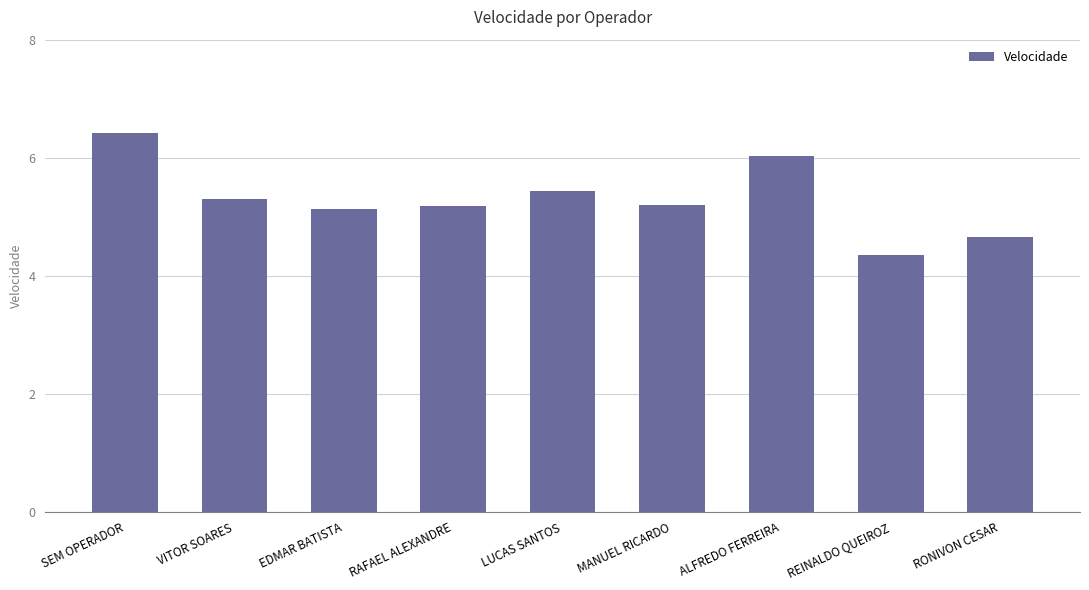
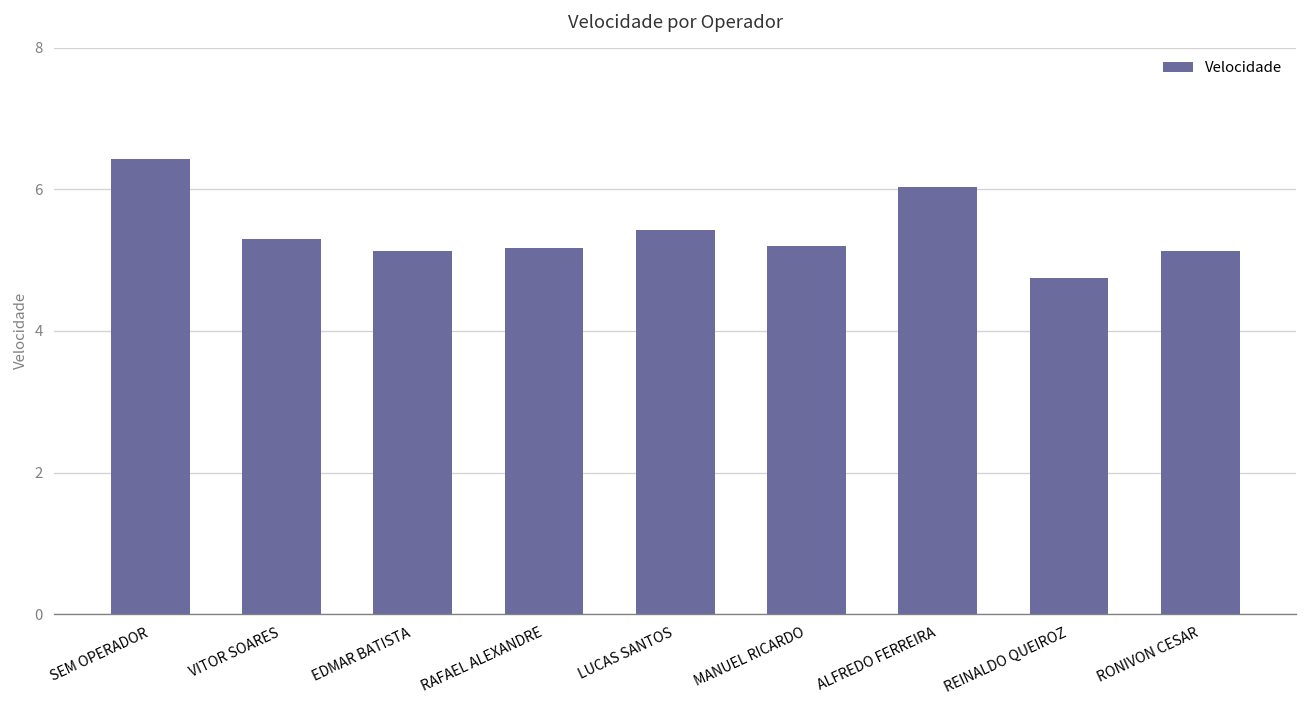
REINALDO QUEIROZ: 4.3 -> 4.8
RONIVON CESAR: 4.7 -> 5.1
